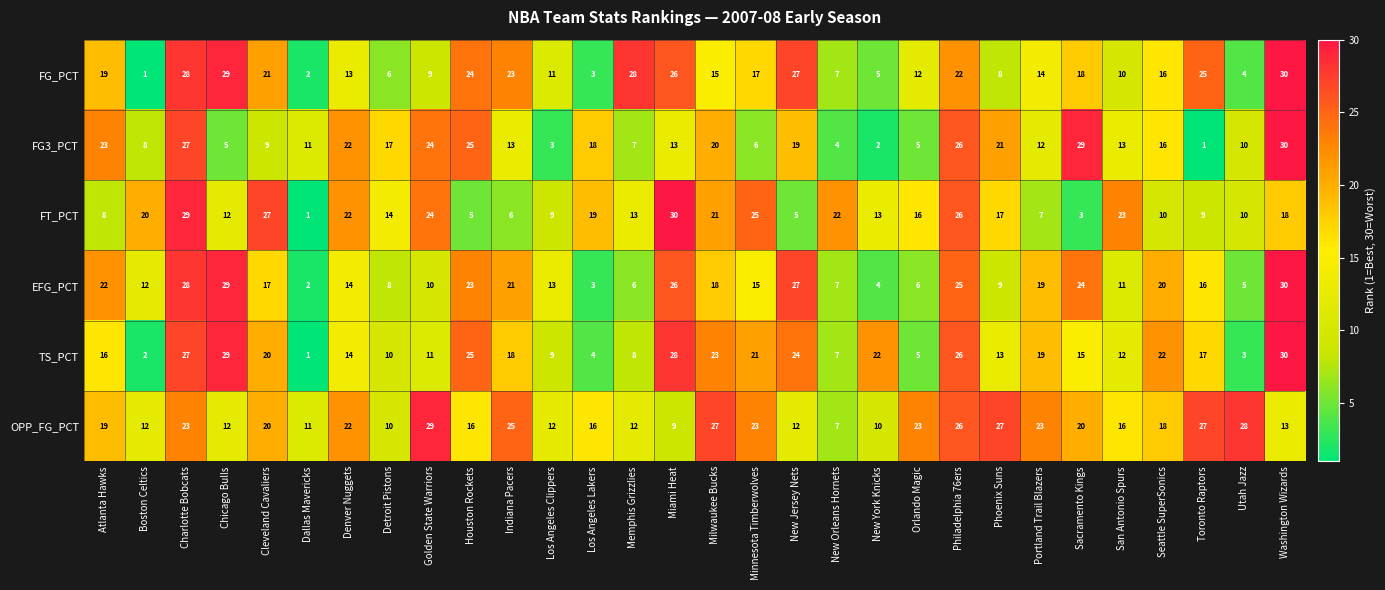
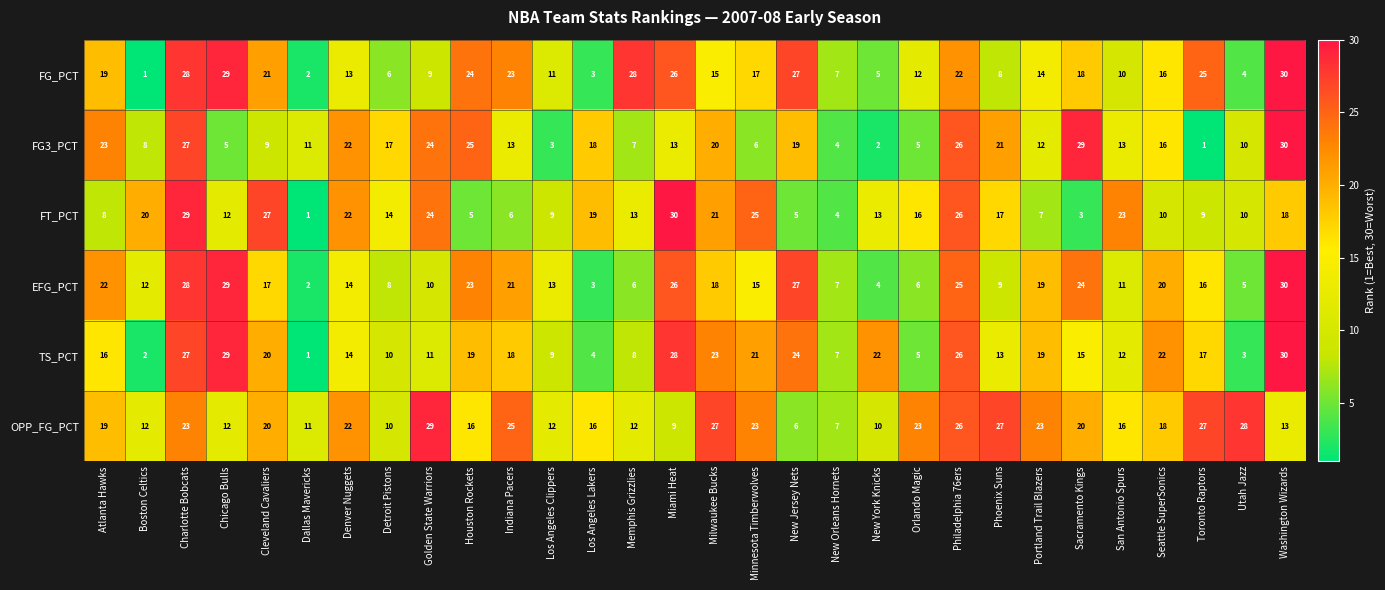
FT_PCT, New Orleans Hornets: 22 -> 4
TS_PCT, Houston Rockets: 25 -> 19
OPP_FG_PCT, New Jersey Nets: 12 -> 6
